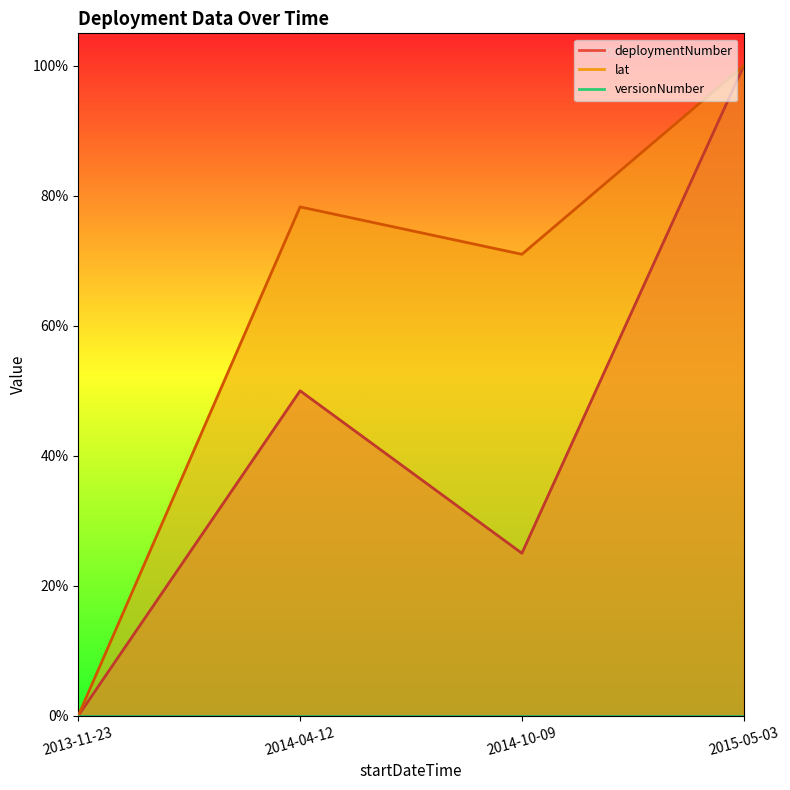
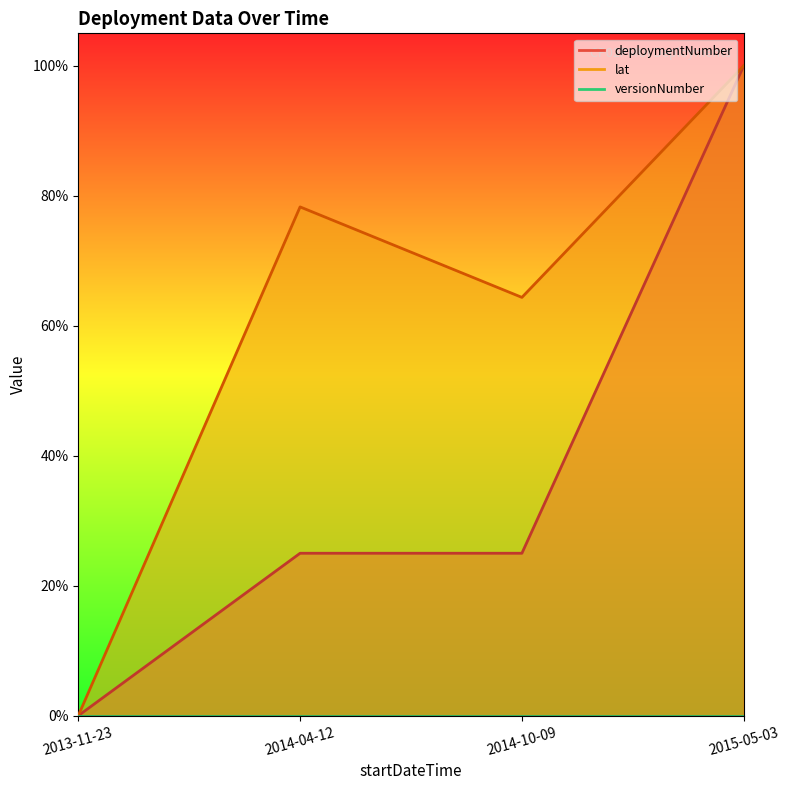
deploymentNumber, 2014-04-12: 50% -> 25%
lat, 2014-10-09: 71% -> 64%
